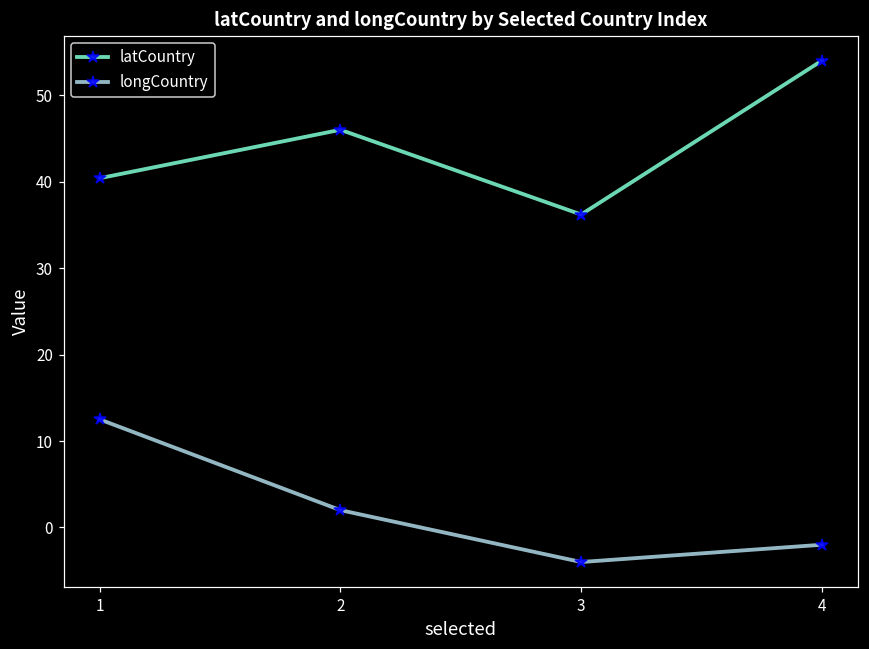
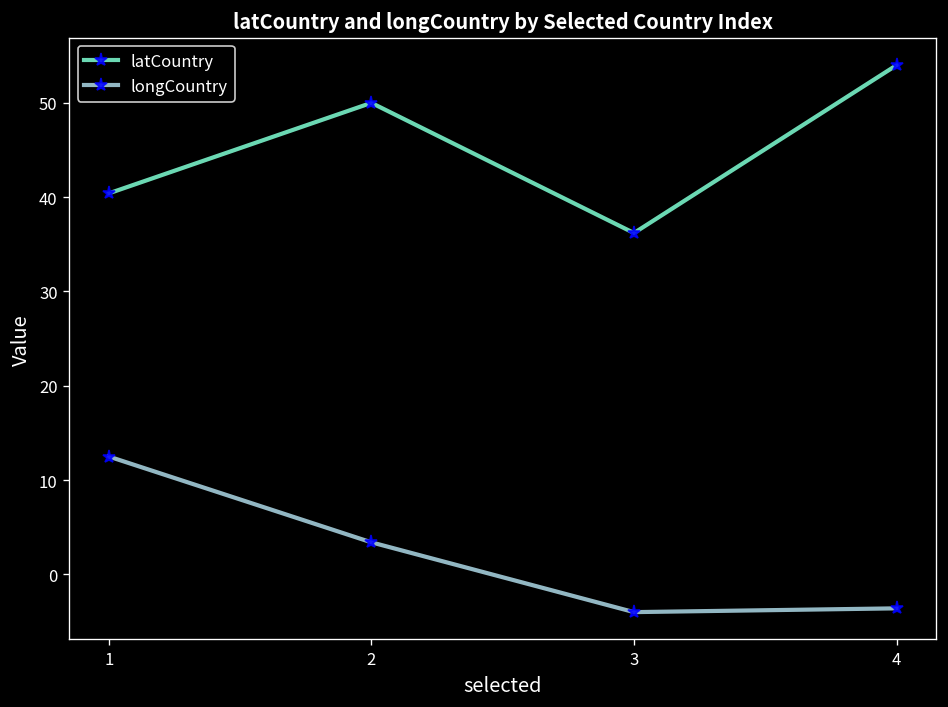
latCountry, 2: 46 -> 50
longCountry, 2: 2 -> 3
longCountry, 4: -2 -> -4
